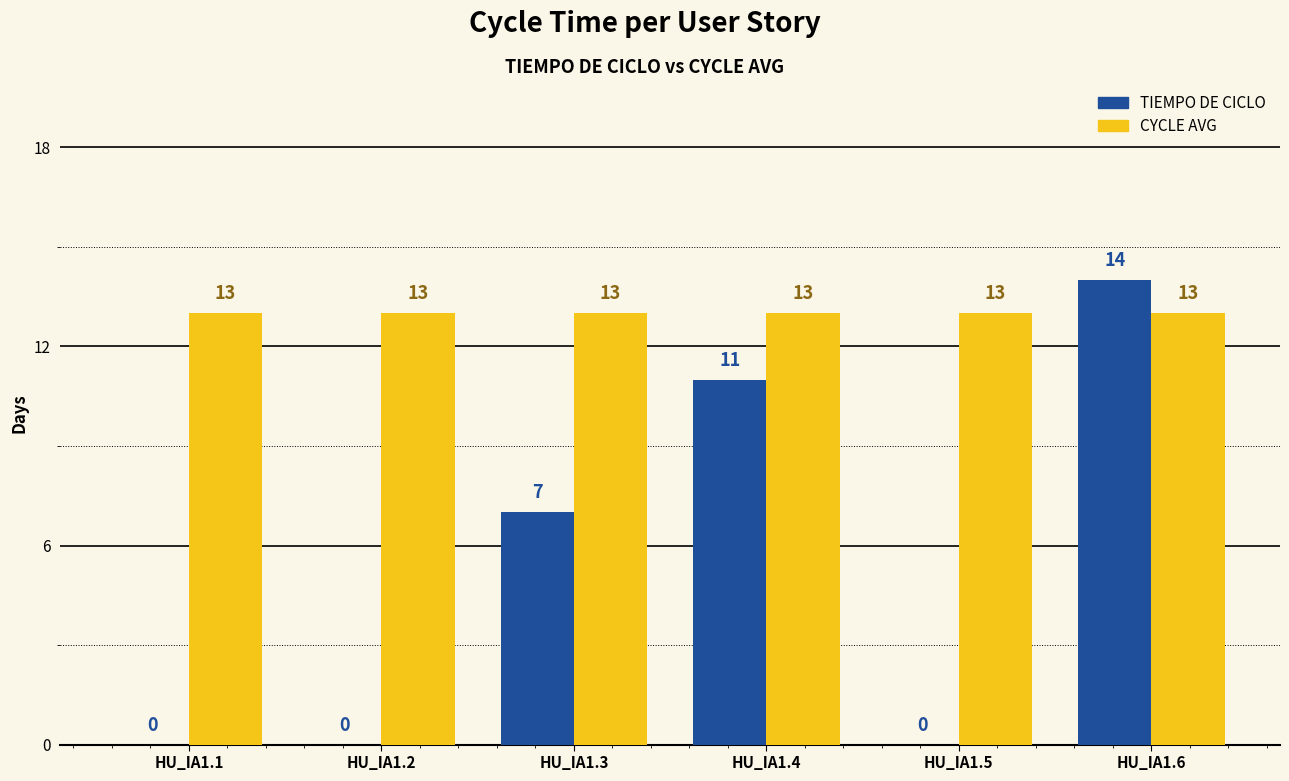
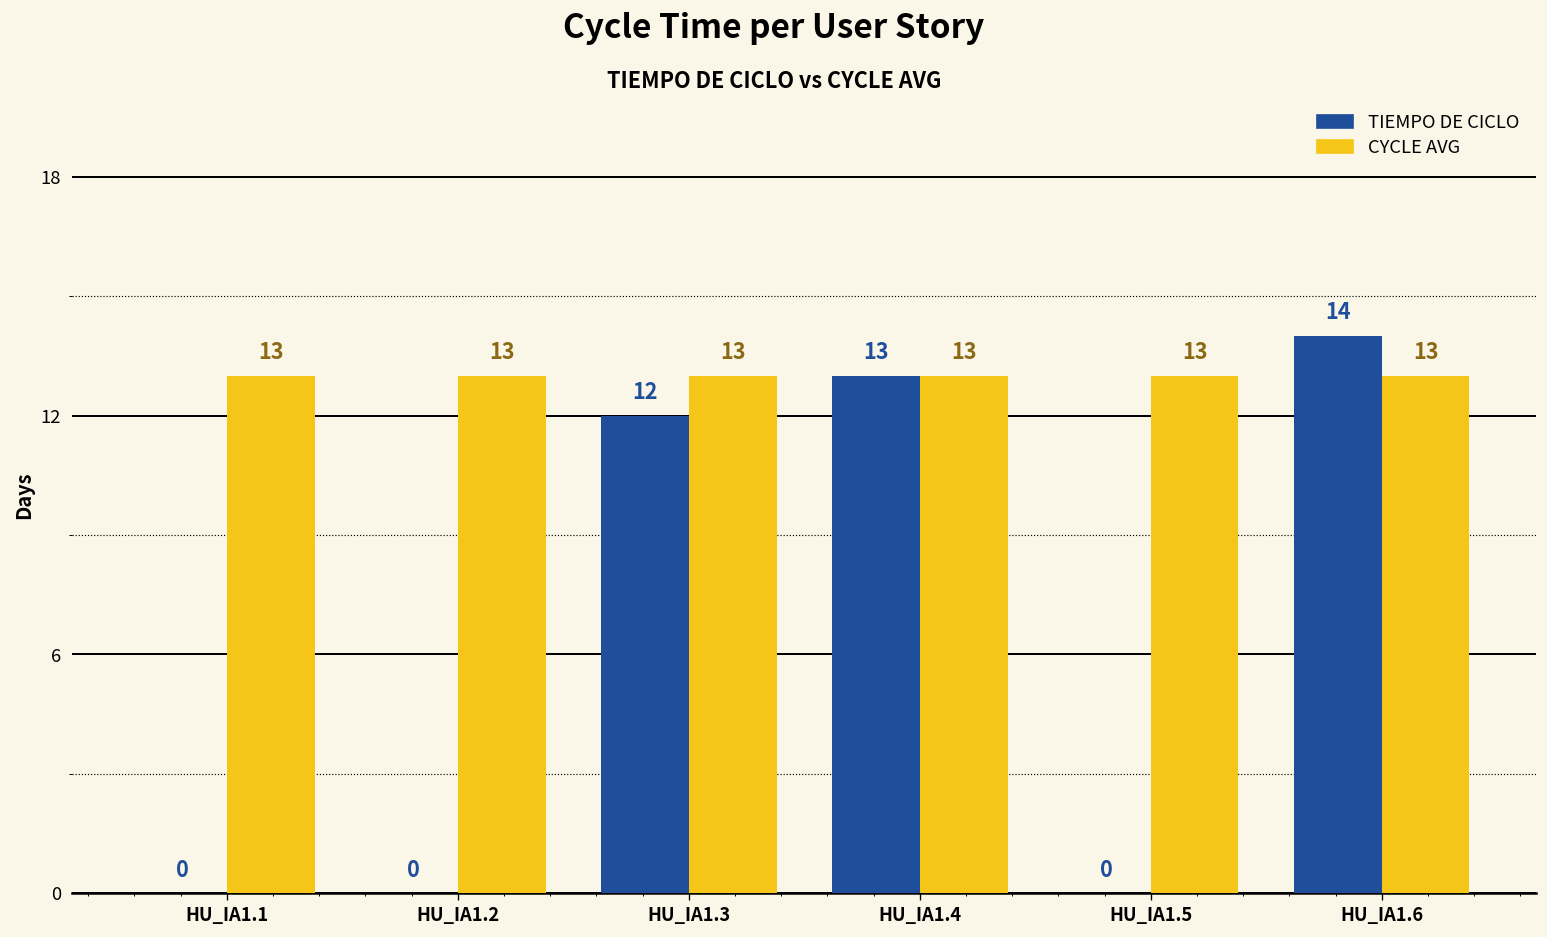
TIEMPO DE CICLO, HU_IA1.3: 7 -> 12
TIEMPO DE CICLO, HU_IA1.4: 11 -> 13
